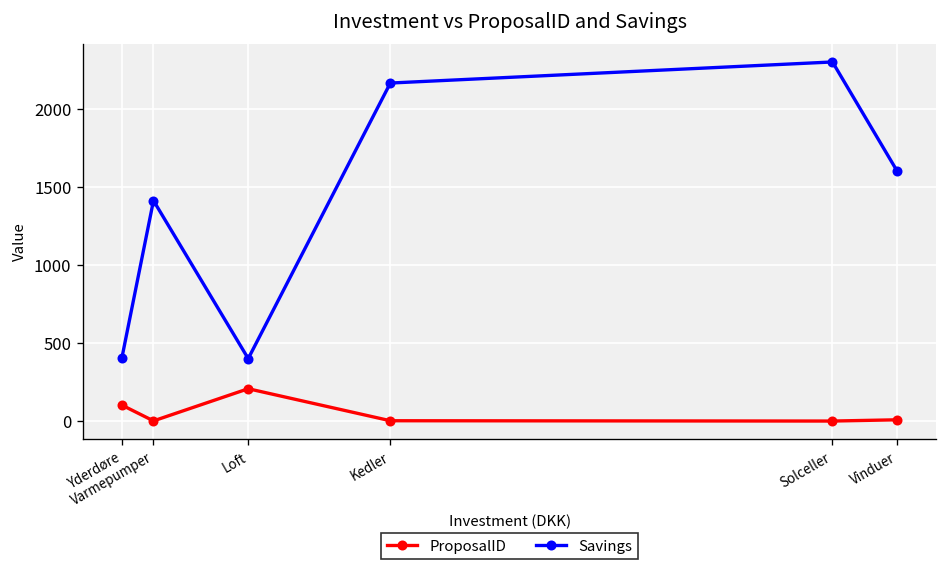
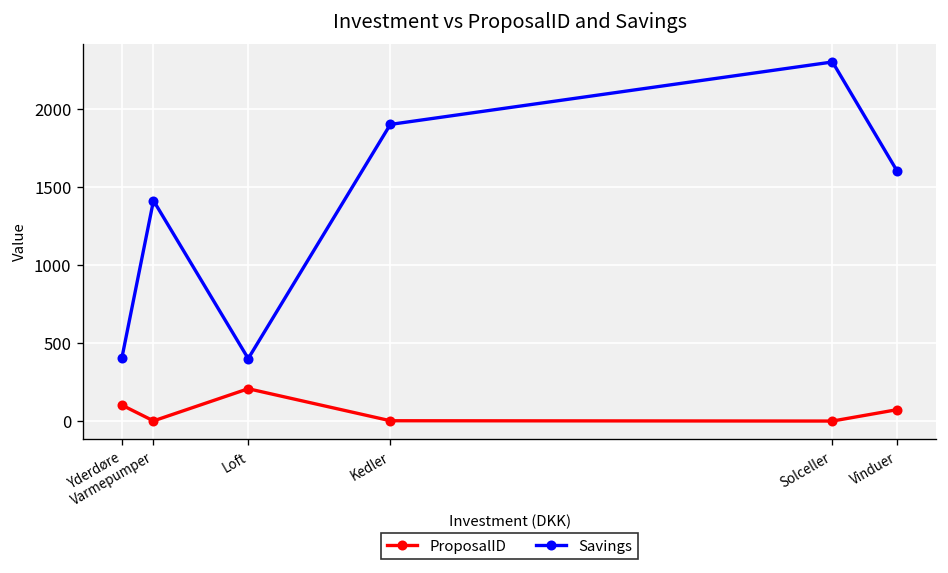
Savings, Kedler: 2170 -> 1900
ProposalID, Vinduer: 10 -> 70
